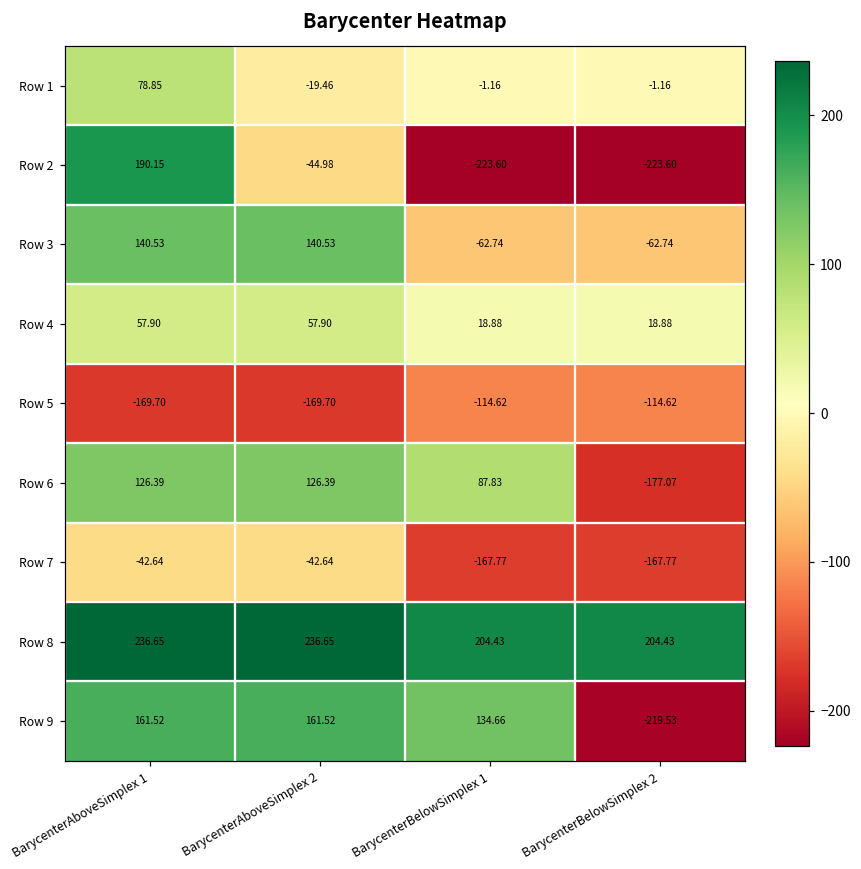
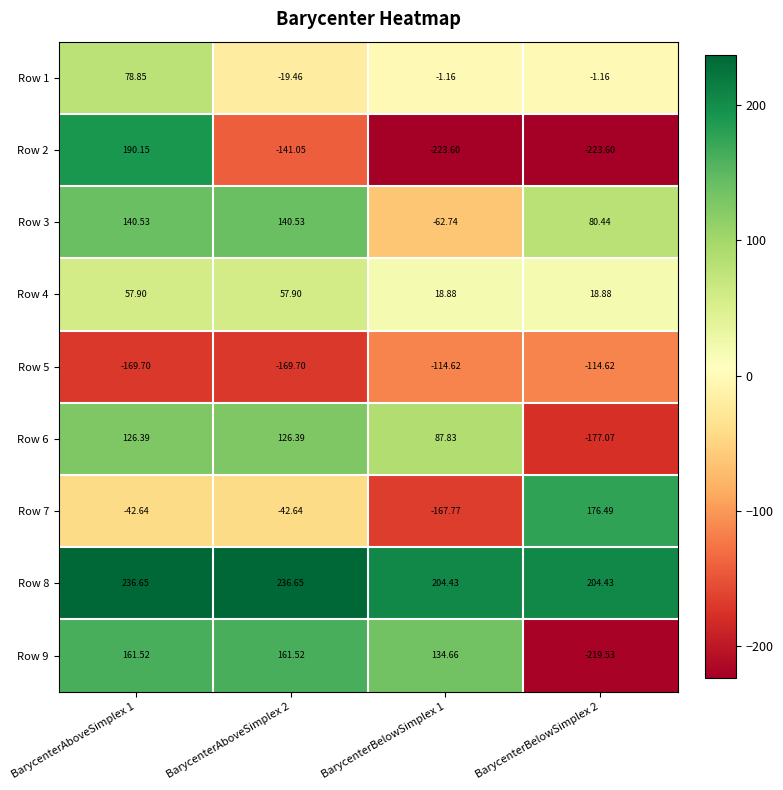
Row 2, BarycenterAboveSimplex 2: -44.98 -> -141.05
Row 3, BarycenterBelowSimplex 2: -62.74 -> 80.44
Row 7, BarycenterBelowSimplex 2: -167.77 -> 176.49
